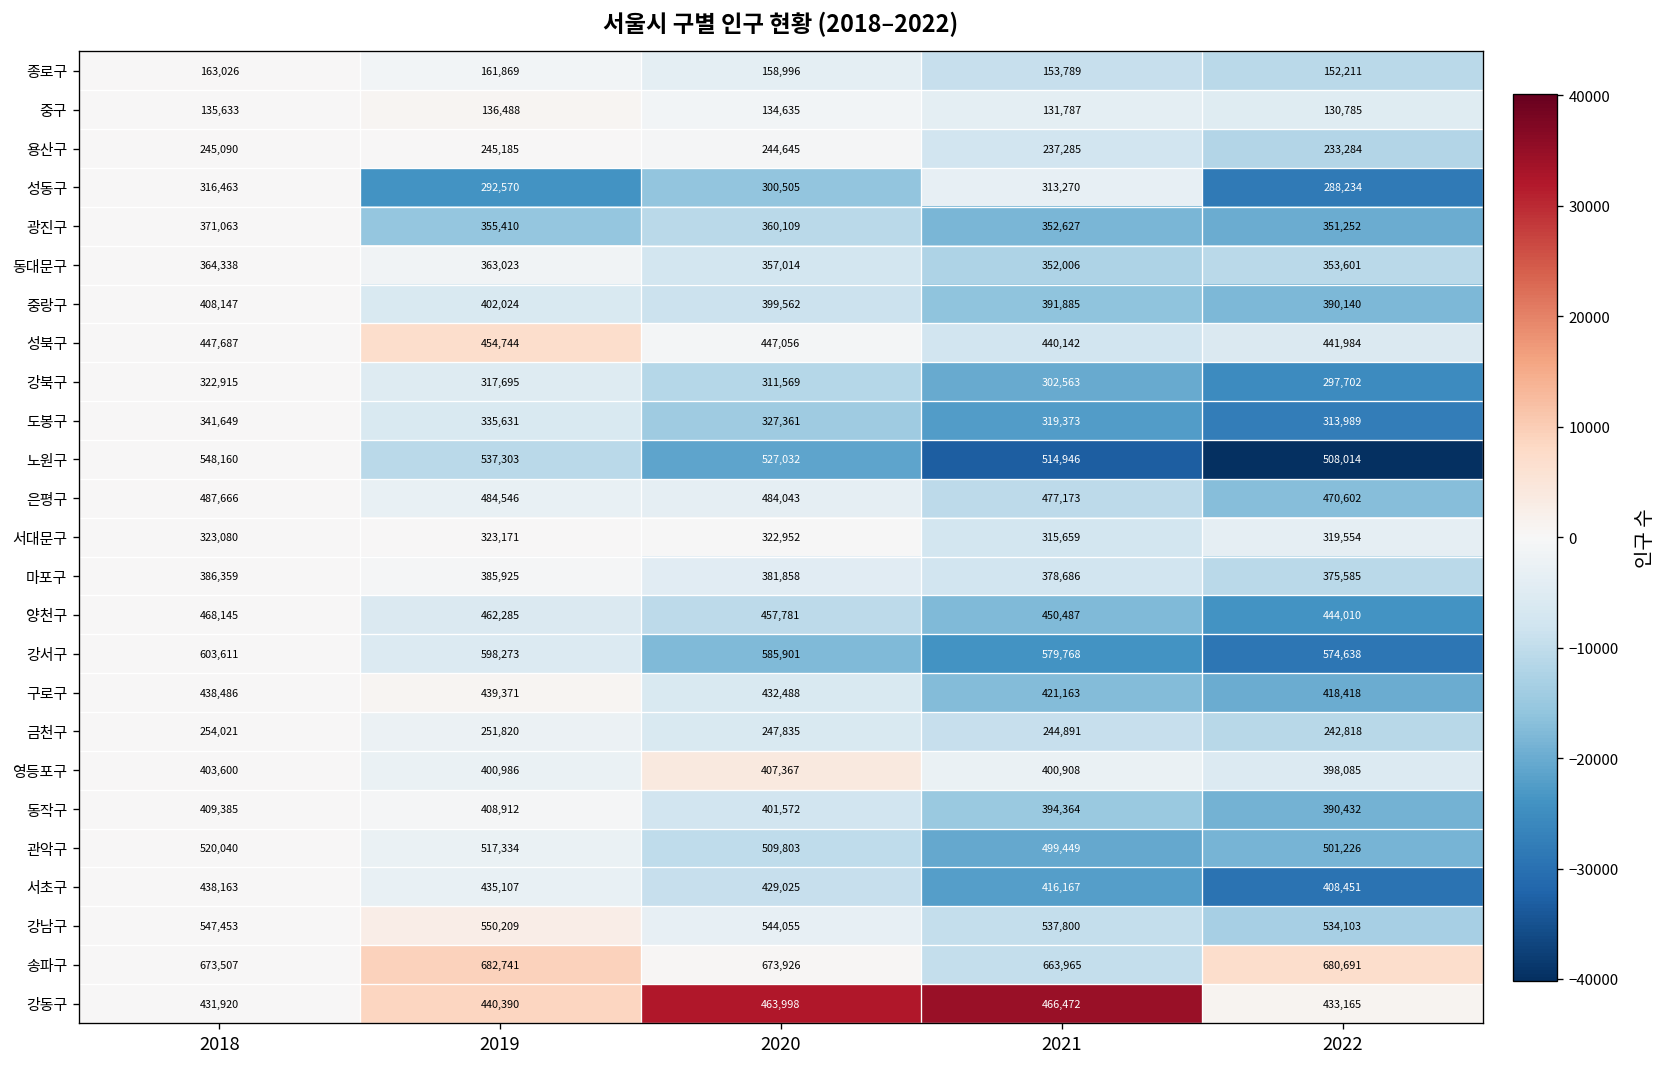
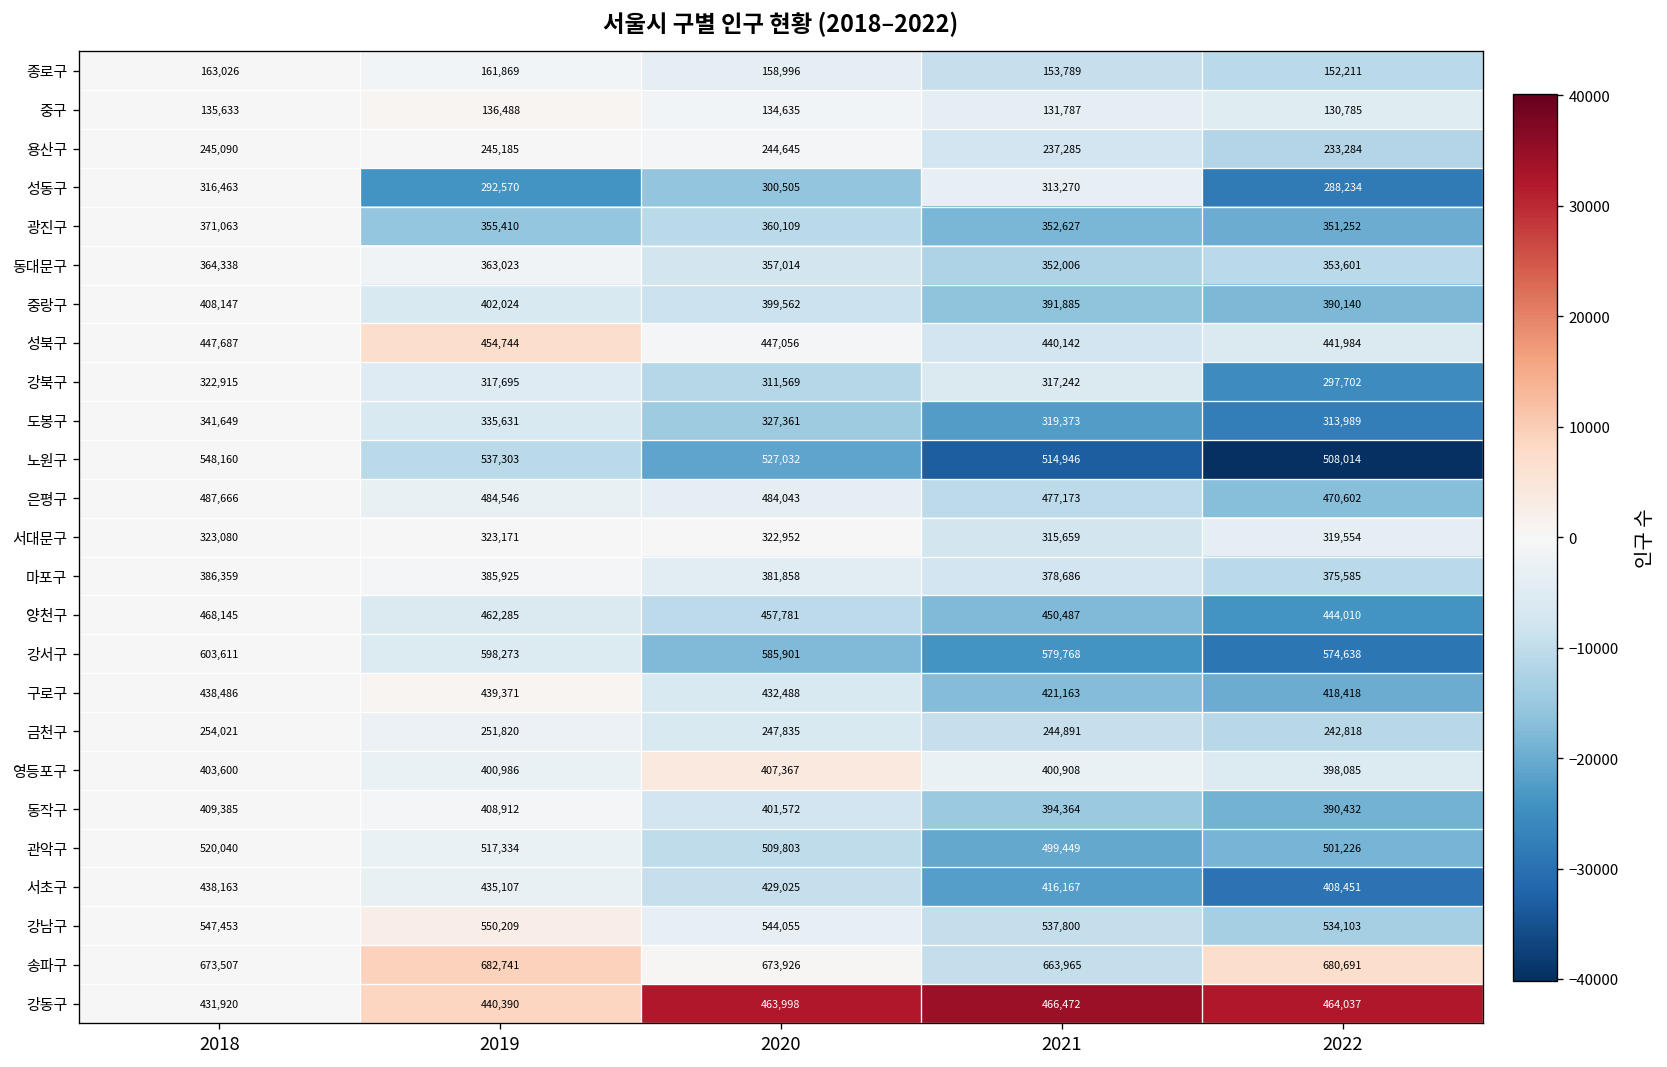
강북구, 2021: 302,563 -> 317,242
강동구, 2022: 433,165 -> 464,037
